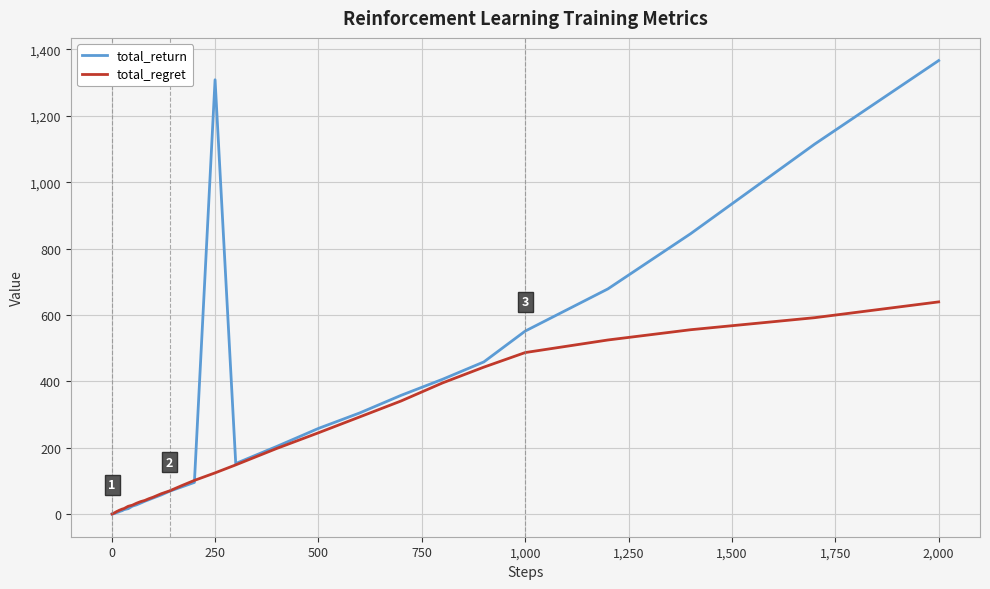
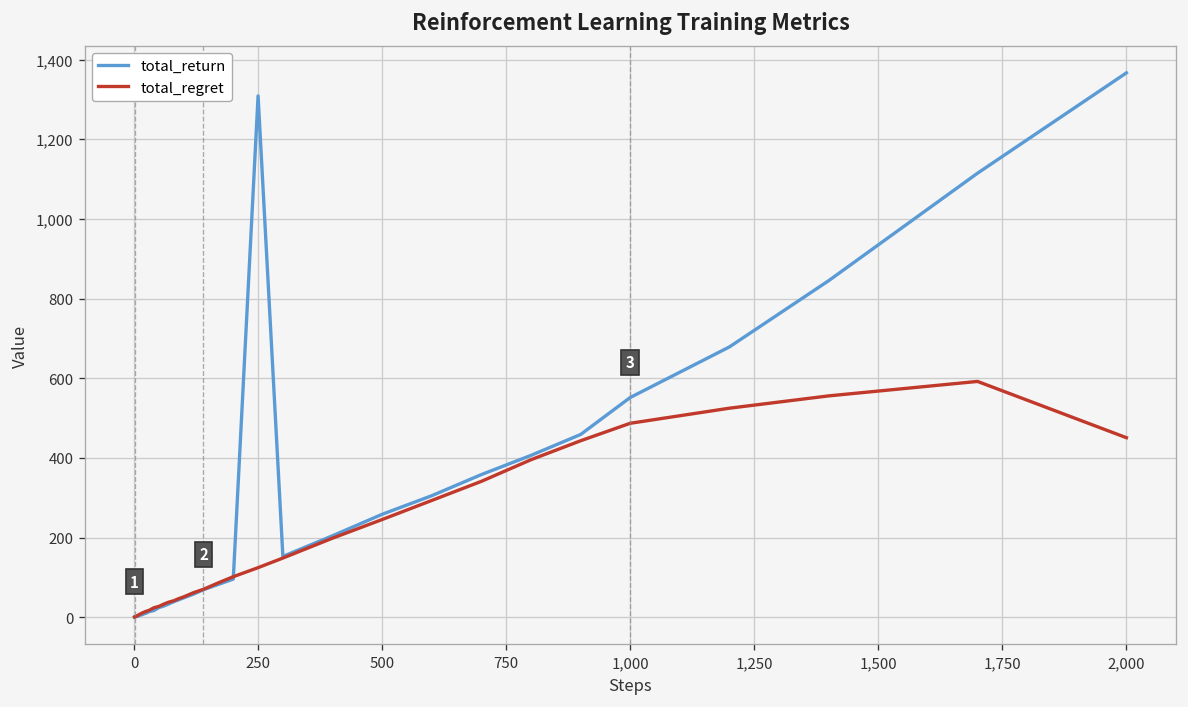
total_regret, 2,000: 640 -> 450
